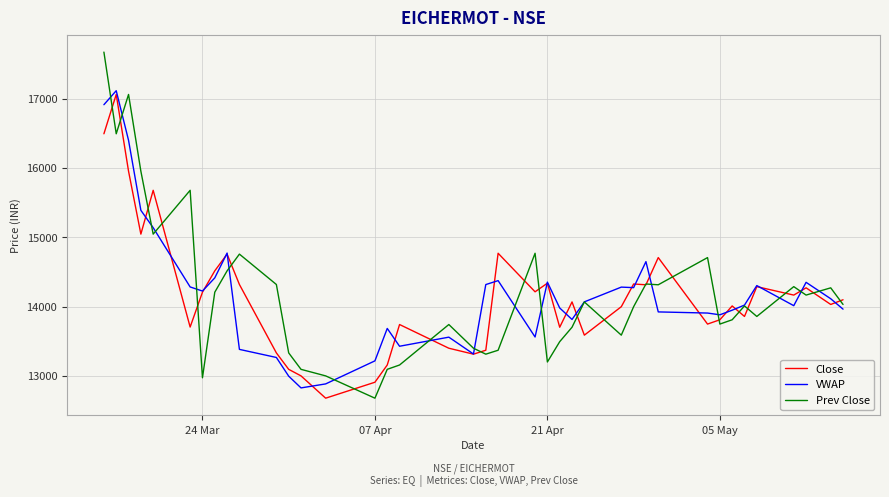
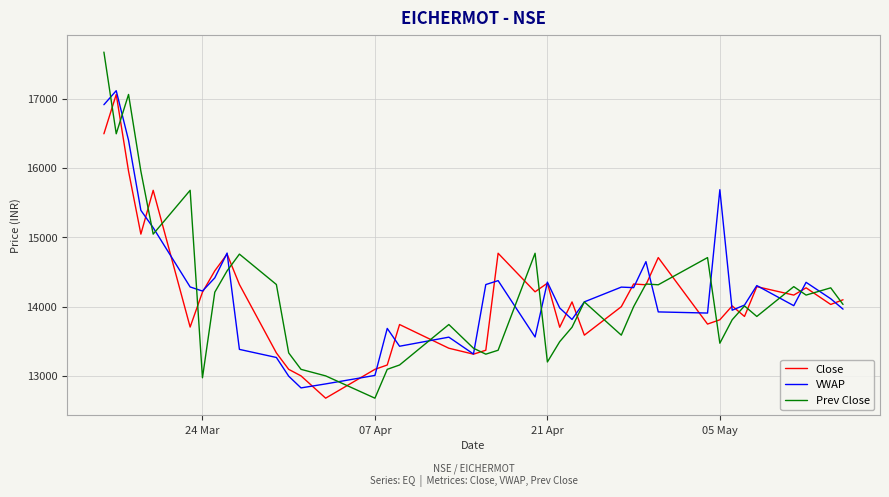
Close, 07 Apr: 12900 -> 13100
VWAP, 07 Apr: 13200 -> 13000
VWAP, 05 May: 13900 -> 15700
Prev Close, 05 May: 13700 -> 13500
